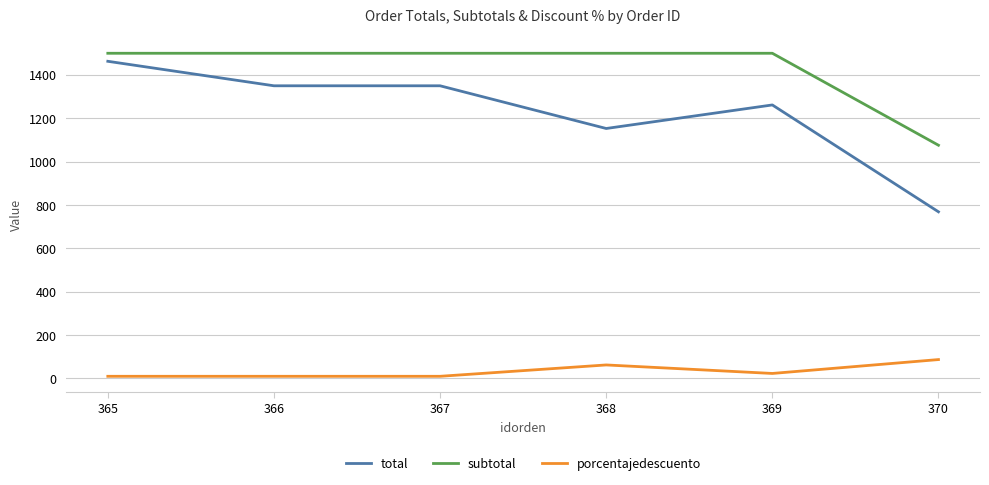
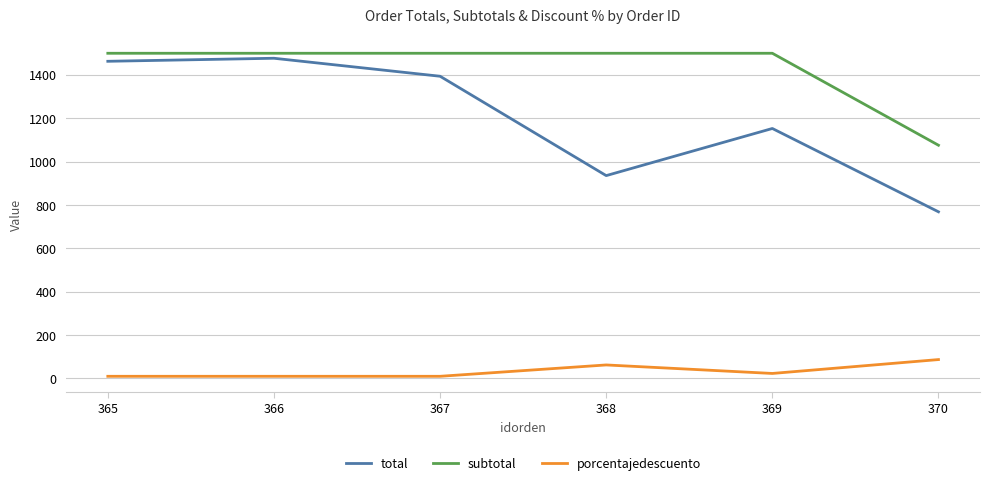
total, 366: 1350 -> 1480
total, 367: 1350 -> 1390
total, 368: 1150 -> 940
total, 369: 1260 -> 1150
